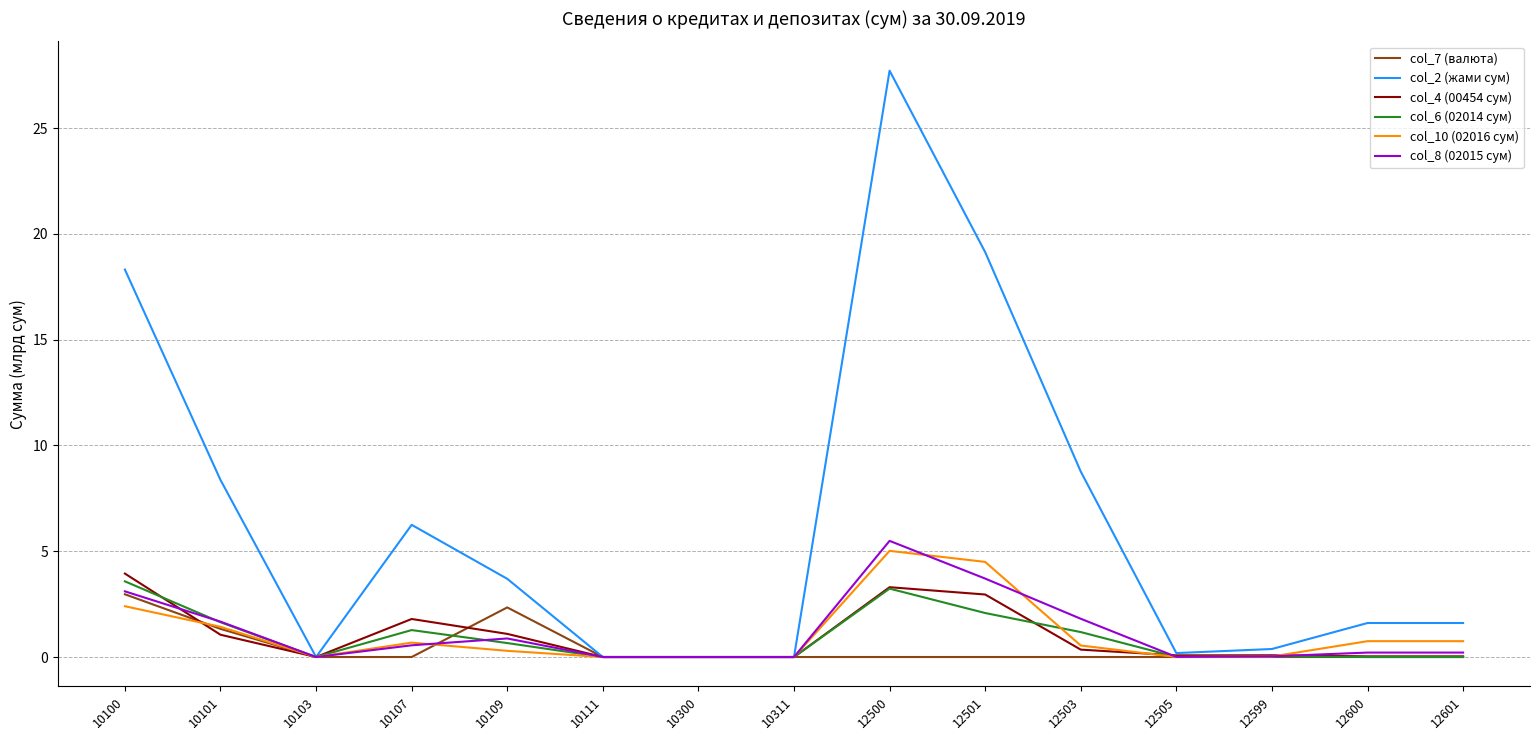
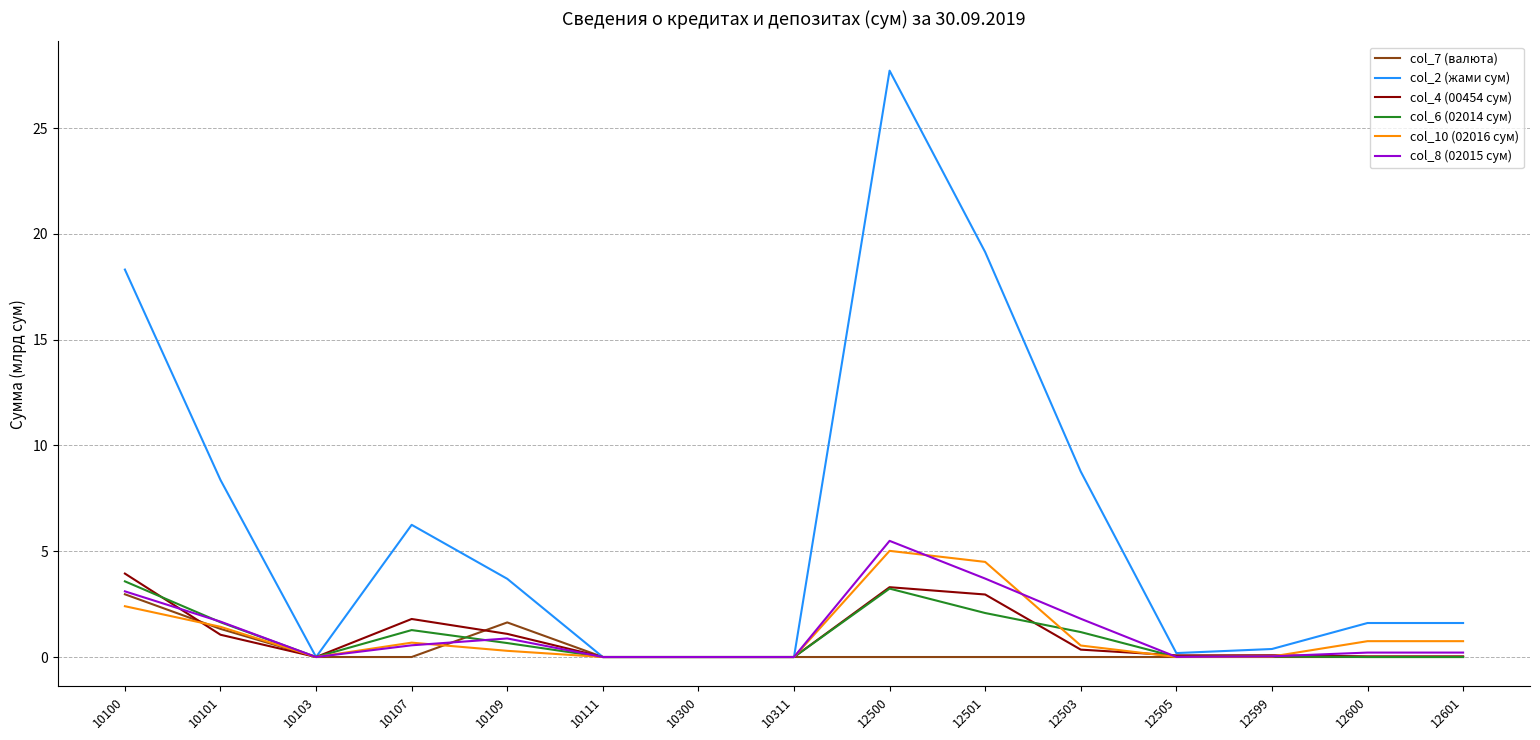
col_7 (валюта), 10109: 2.3 -> 1.6
